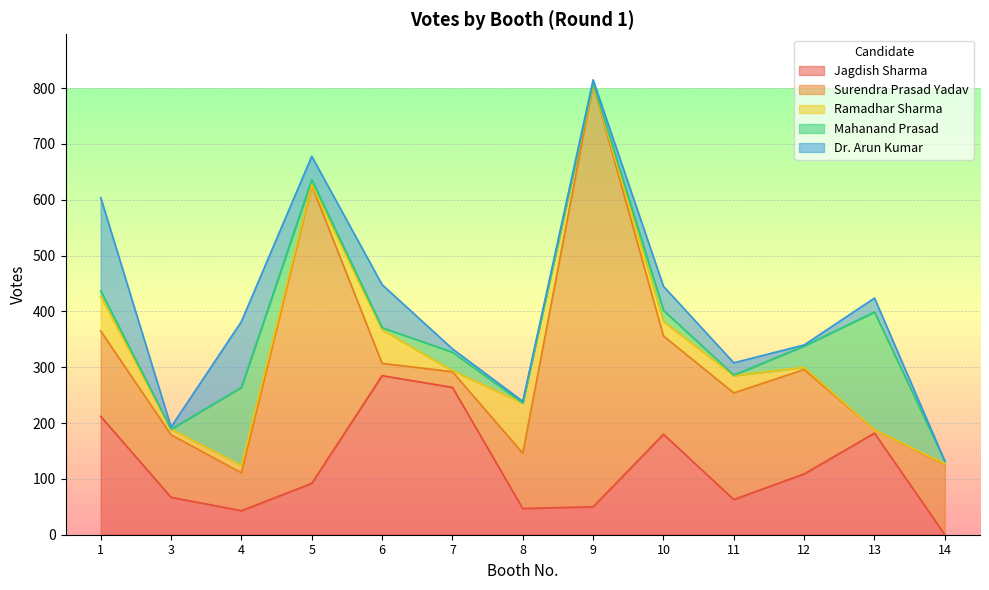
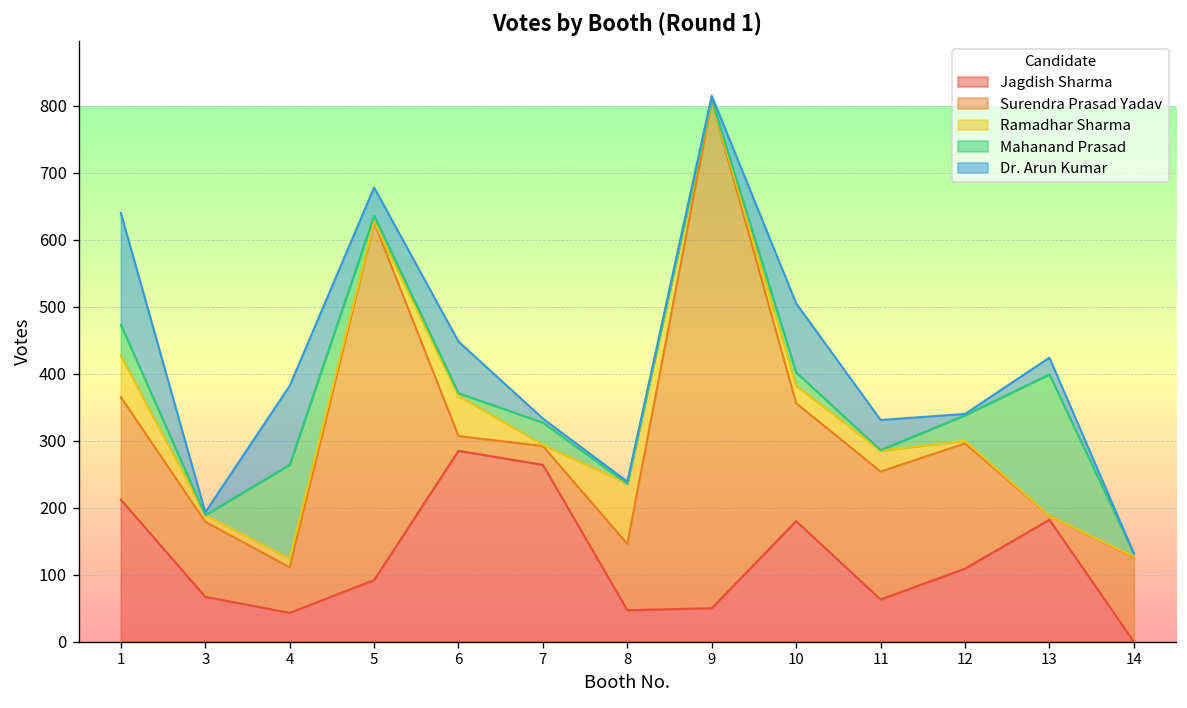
Mahanand Prasad, 1: 10 -> 50
Dr. Arun Kumar, 10: 40 -> 100
Dr. Arun Kumar, 11: 20 -> 50
